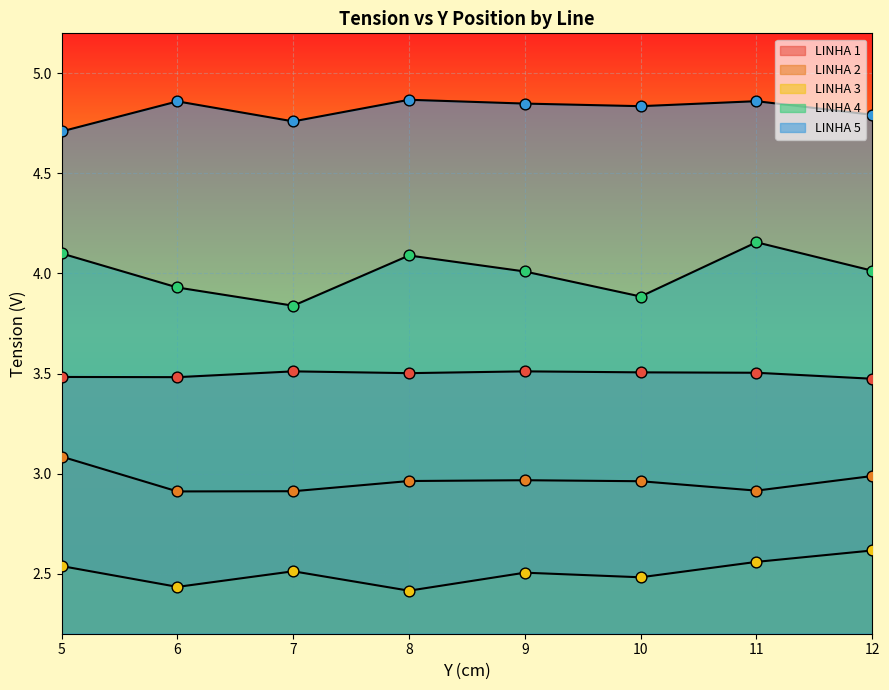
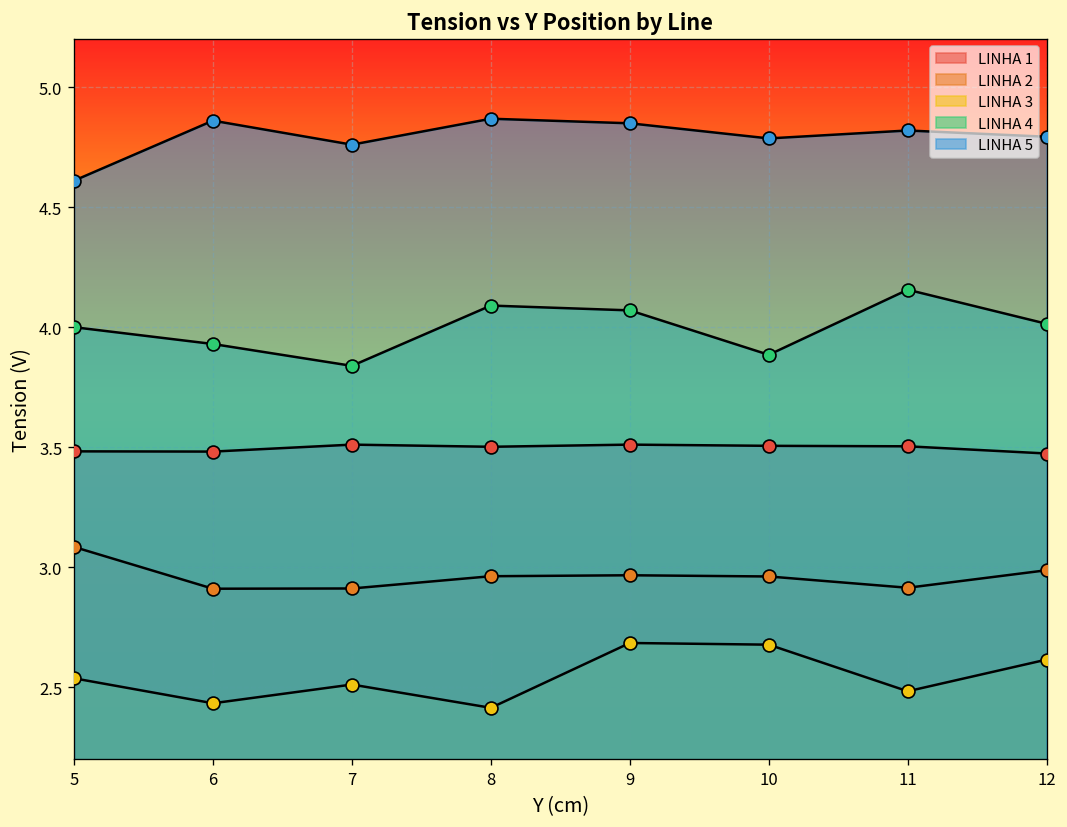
LINHA 4, 5: 4.1 -> 4.0
LINHA 5, 5: 4.71 -> 4.61
LINHA 3, 9: 2.51 -> 2.69
LINHA 4, 9: 4.01 -> 4.07
LINHA 3, 10: 2.48 -> 2.68
LINHA 5, 10: 4.84 -> 4.79
LINHA 3, 11: 2.56 -> 2.48
LINHA 5, 11: 4.86 -> 4.82
